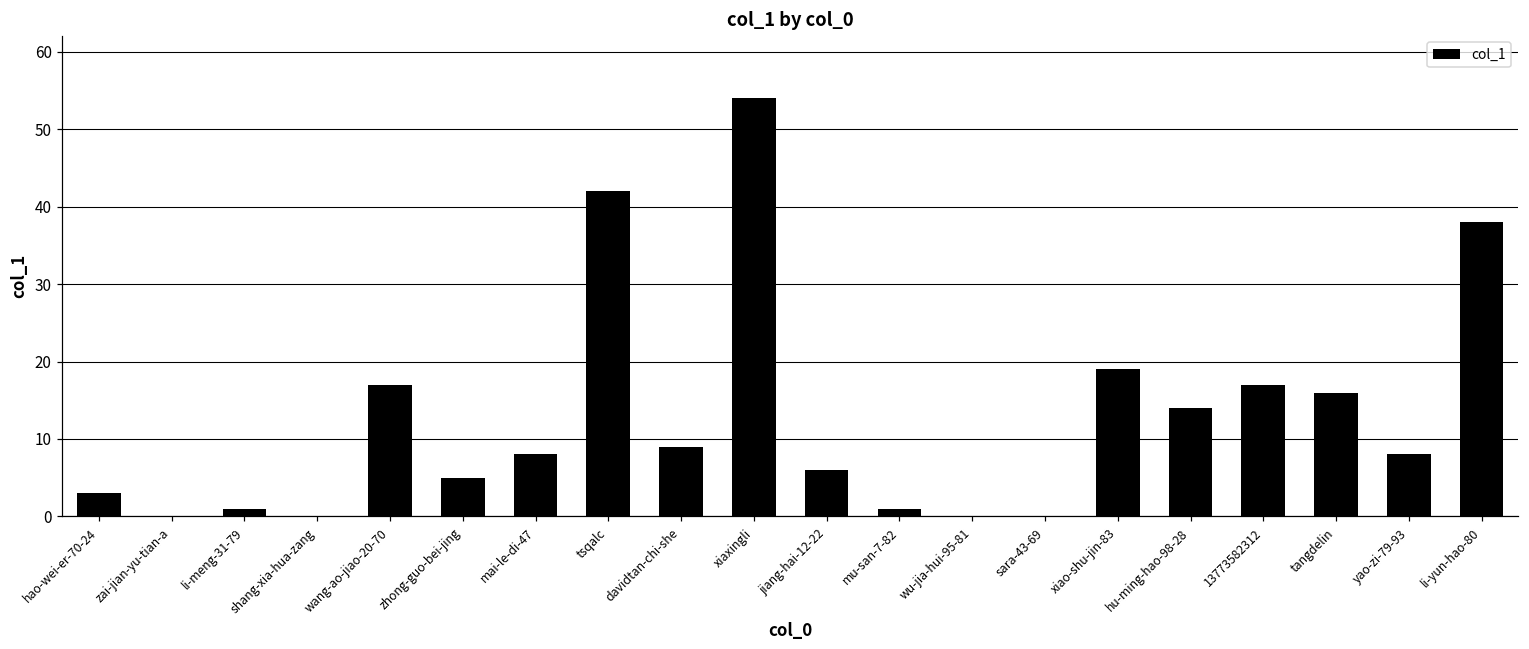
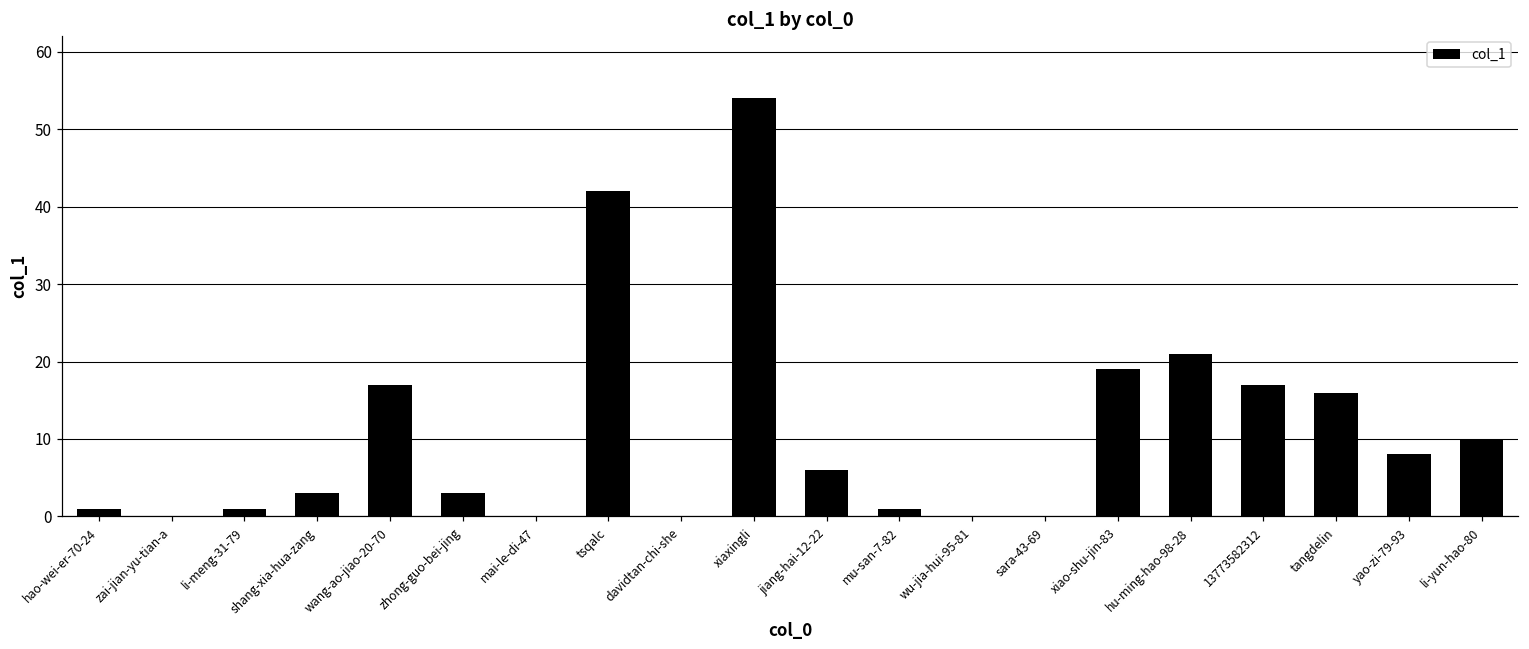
hao-wei-er-70-24: 3 -> 1
shang-xia-hua-zang: 0 -> 3
zhong-guo-bei-jing: 5 -> 3
mai-le-di-47: 8 -> 0
davidtan-chi-she: 9 -> 0
hu-ming-hao-98-28: 14 -> 21
li-yun-hao-80: 38 -> 10
